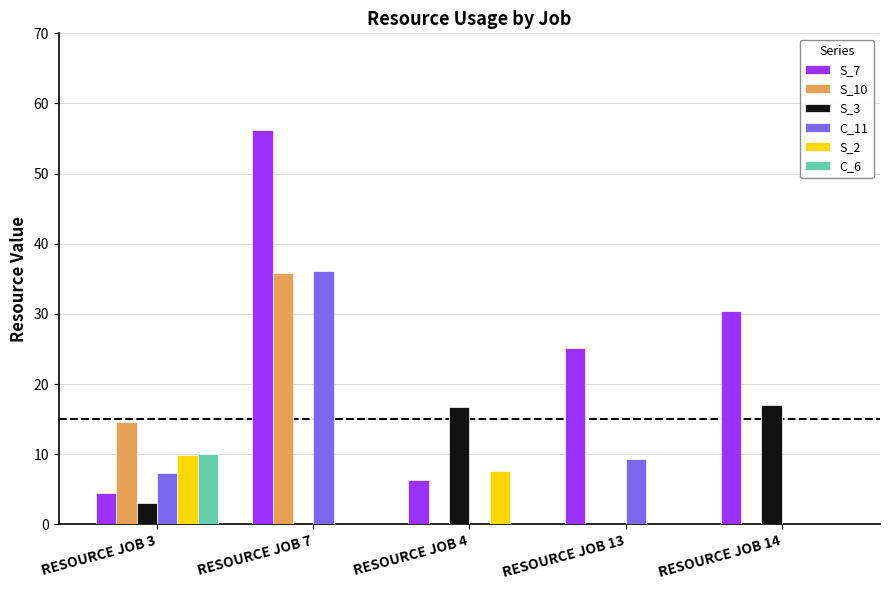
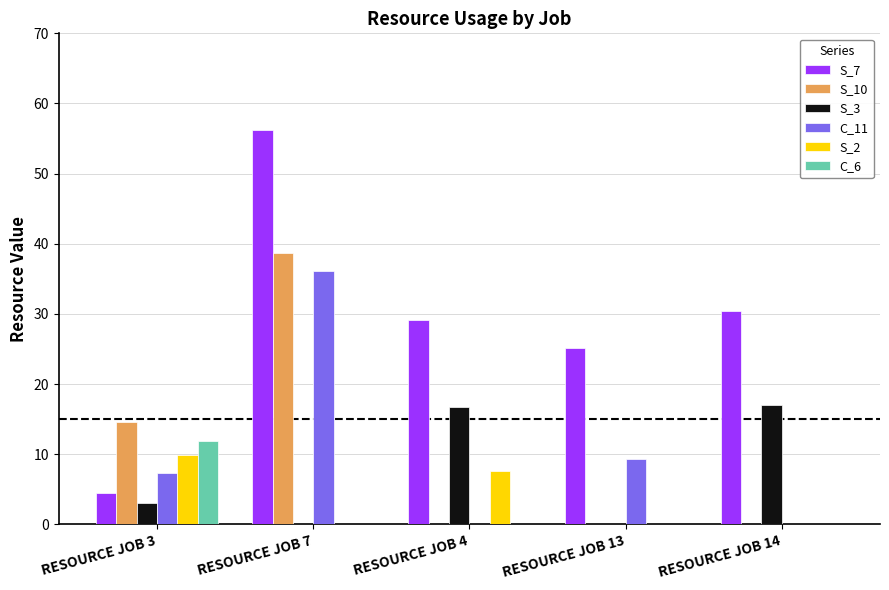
C_6, RESOURCE JOB 3: 10 -> 12
S_10, RESOURCE JOB 7: 36 -> 39
S_7, RESOURCE JOB 4: 6 -> 29
